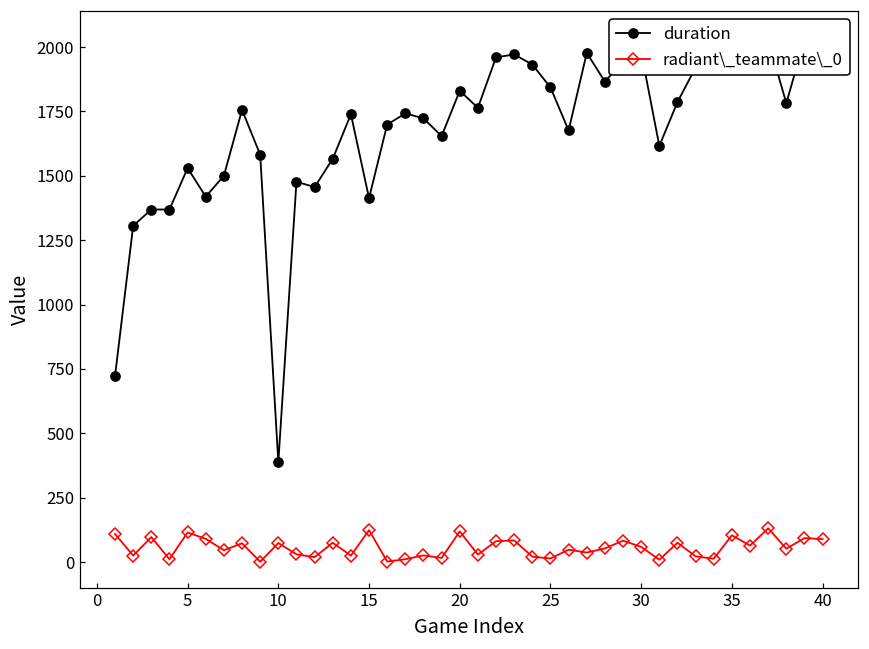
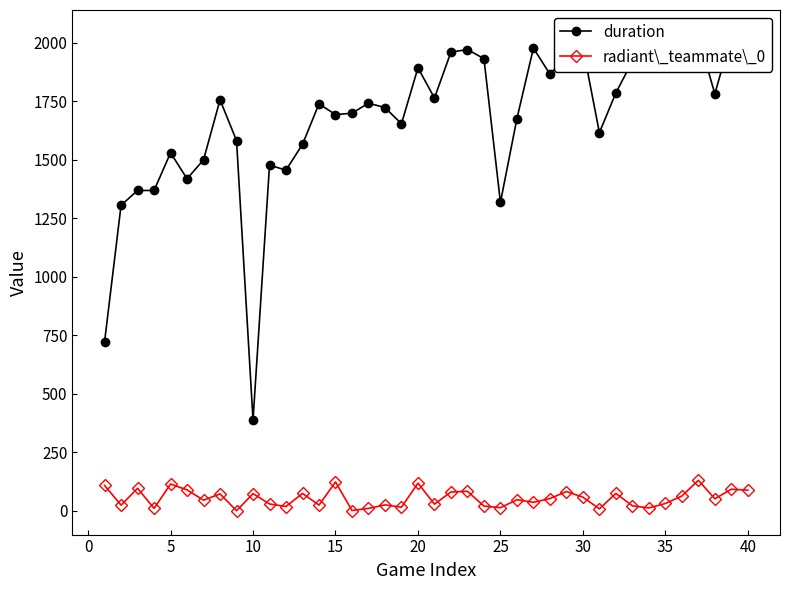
duration, 15: 1410 -> 1690
duration, 20: 1830 -> 1890
duration, 25: 1840 -> 1320
radiant\_teammate\_0, 35: 100 -> 30
